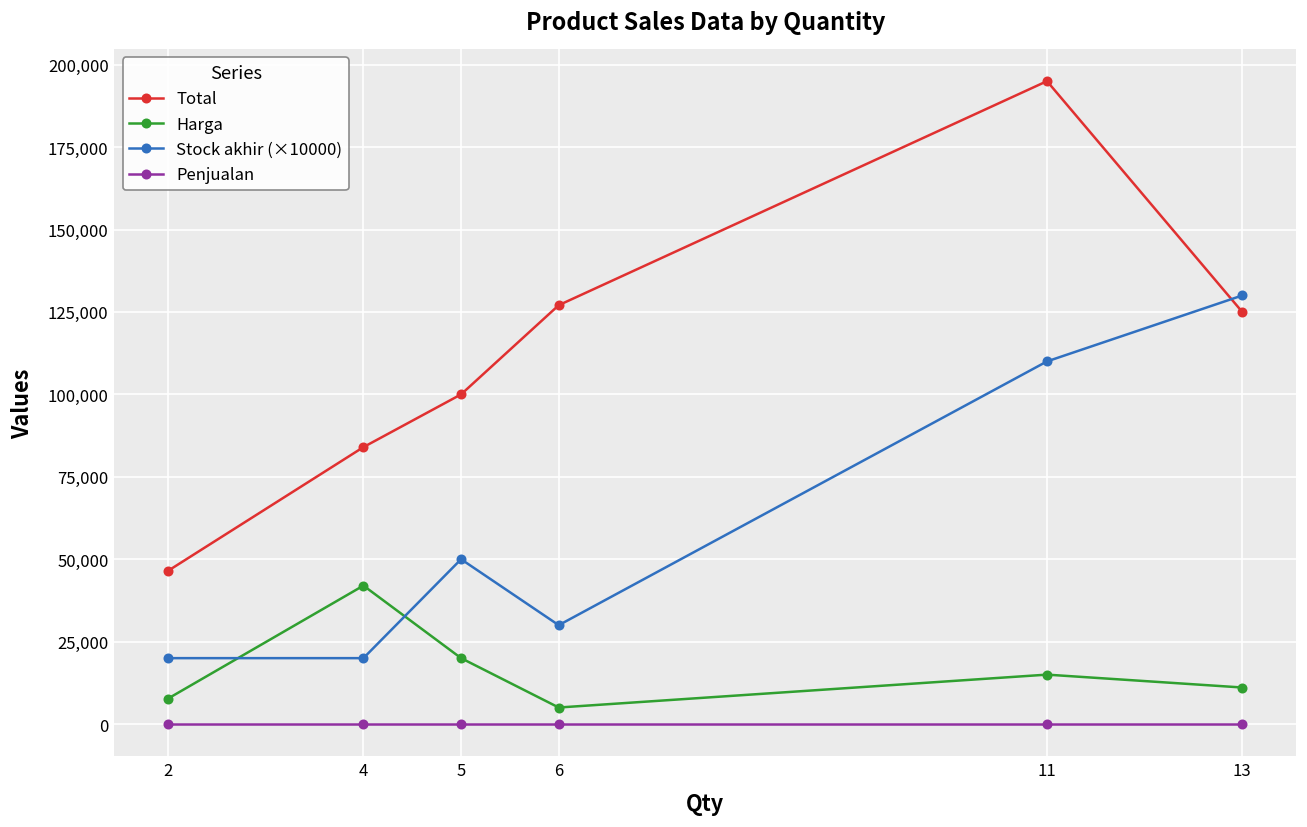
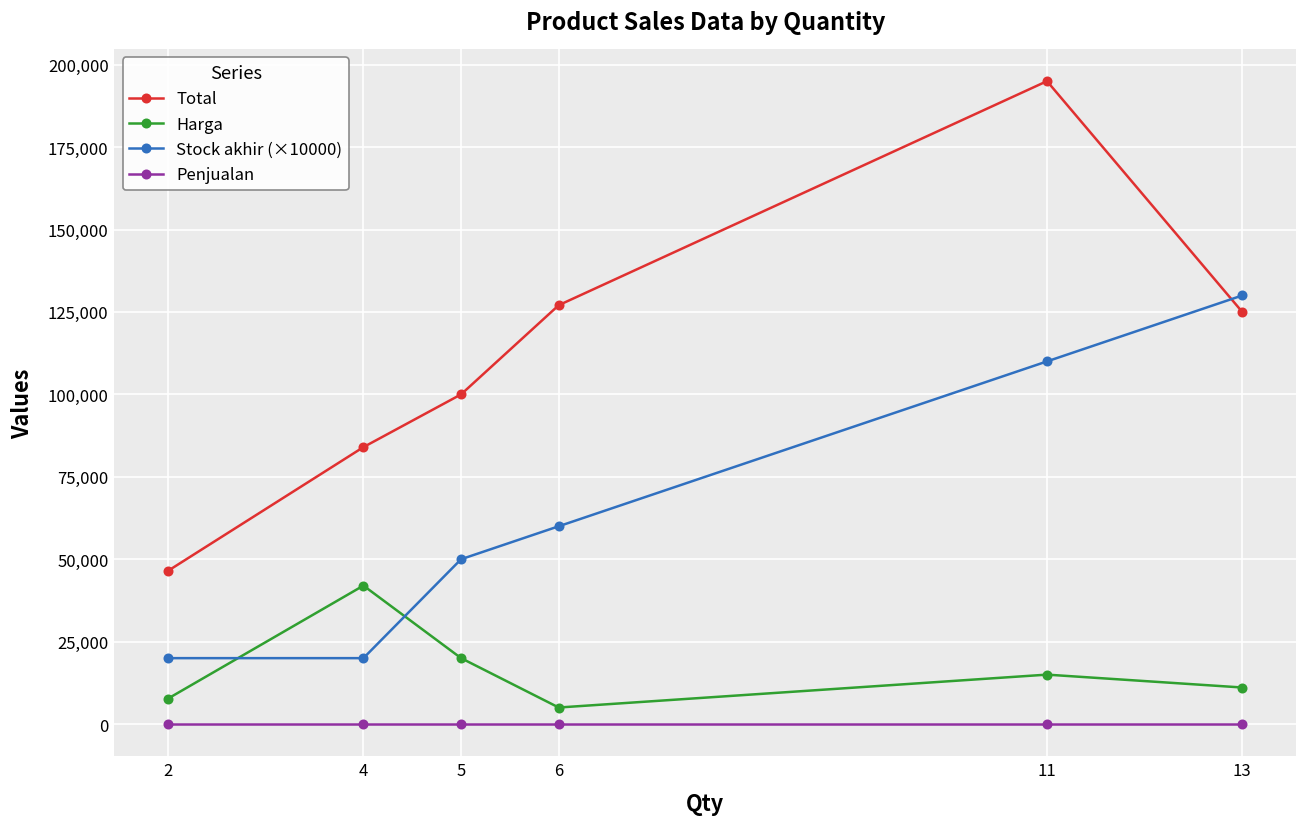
Stock akhir (×10000), 6: 30,000 -> 60,000
